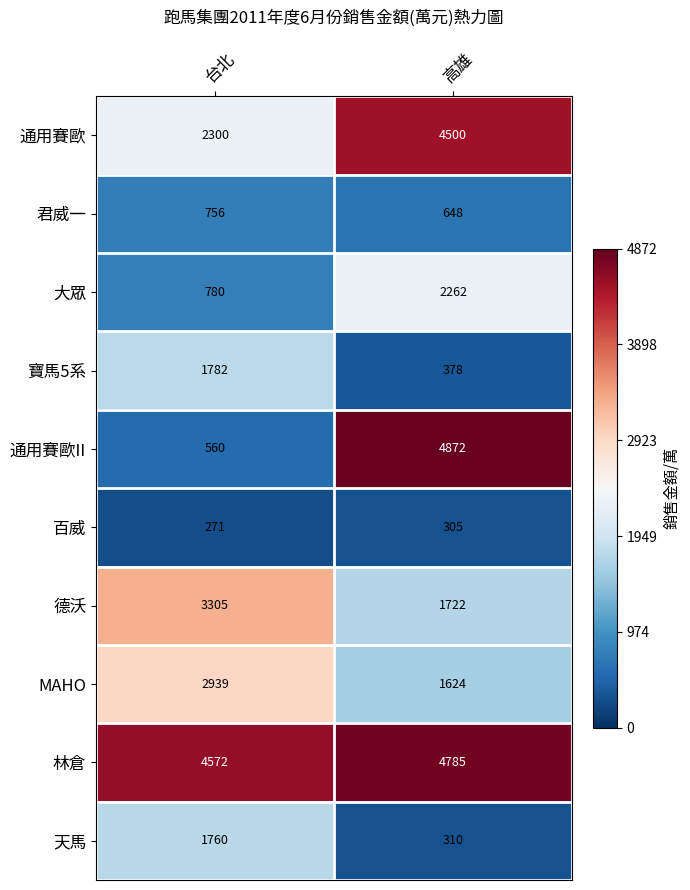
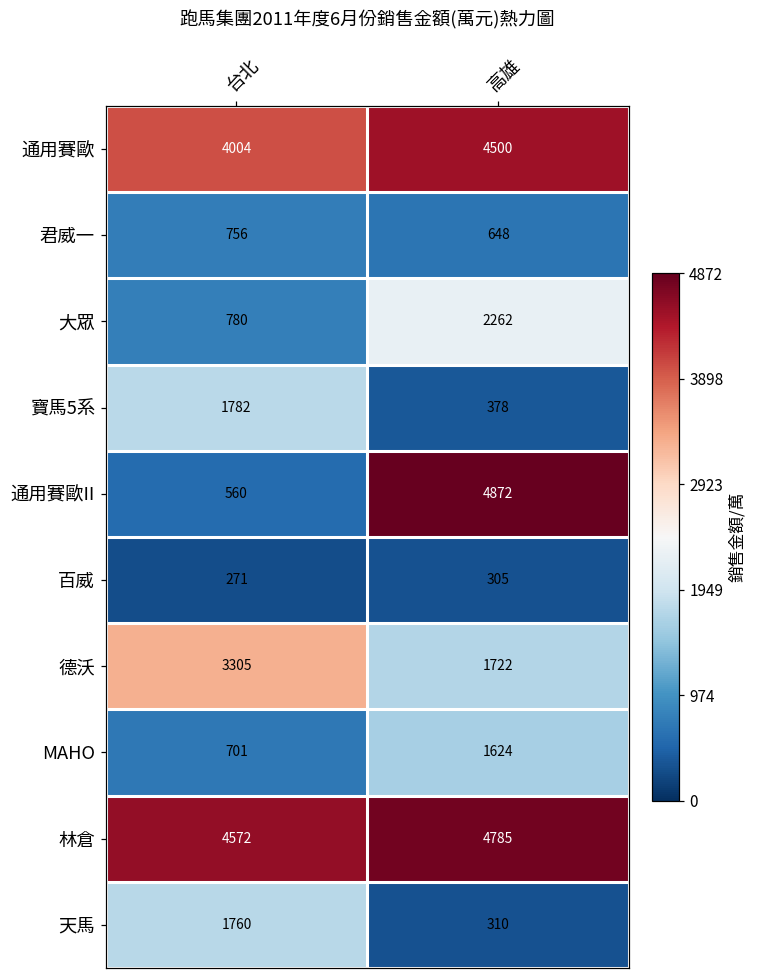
通用賽歐, 台北: 2300 -> 4004
MAHO, 台北: 2939 -> 701
